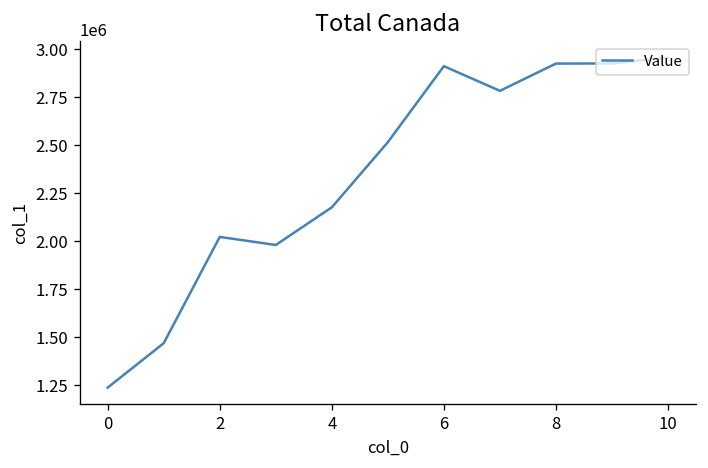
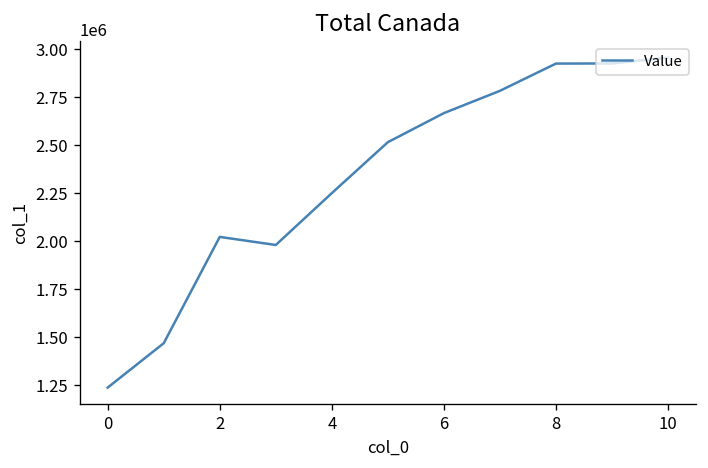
4: 2180000 -> 2250000
6: 2910000 -> 2670000
